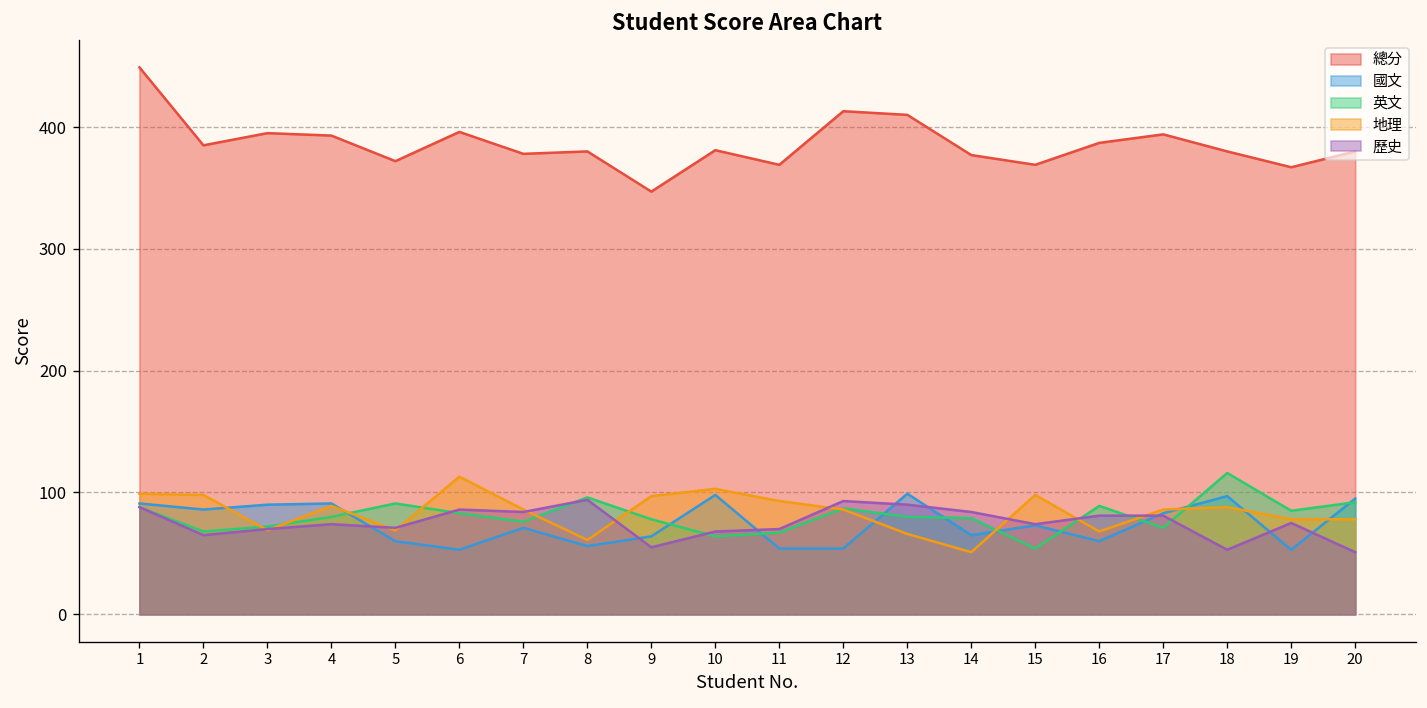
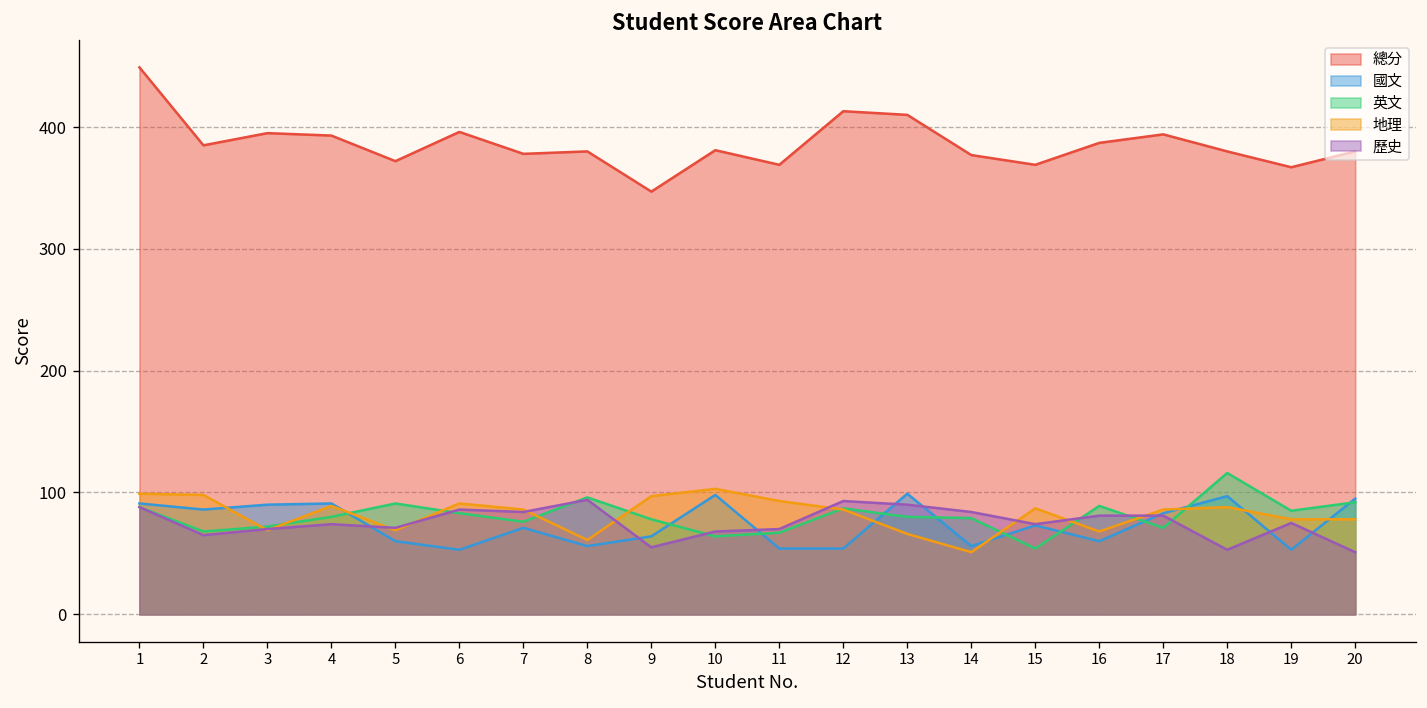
地理, 6: 113 -> 91
國文, 14: 65 -> 56
地理, 15: 98 -> 87
